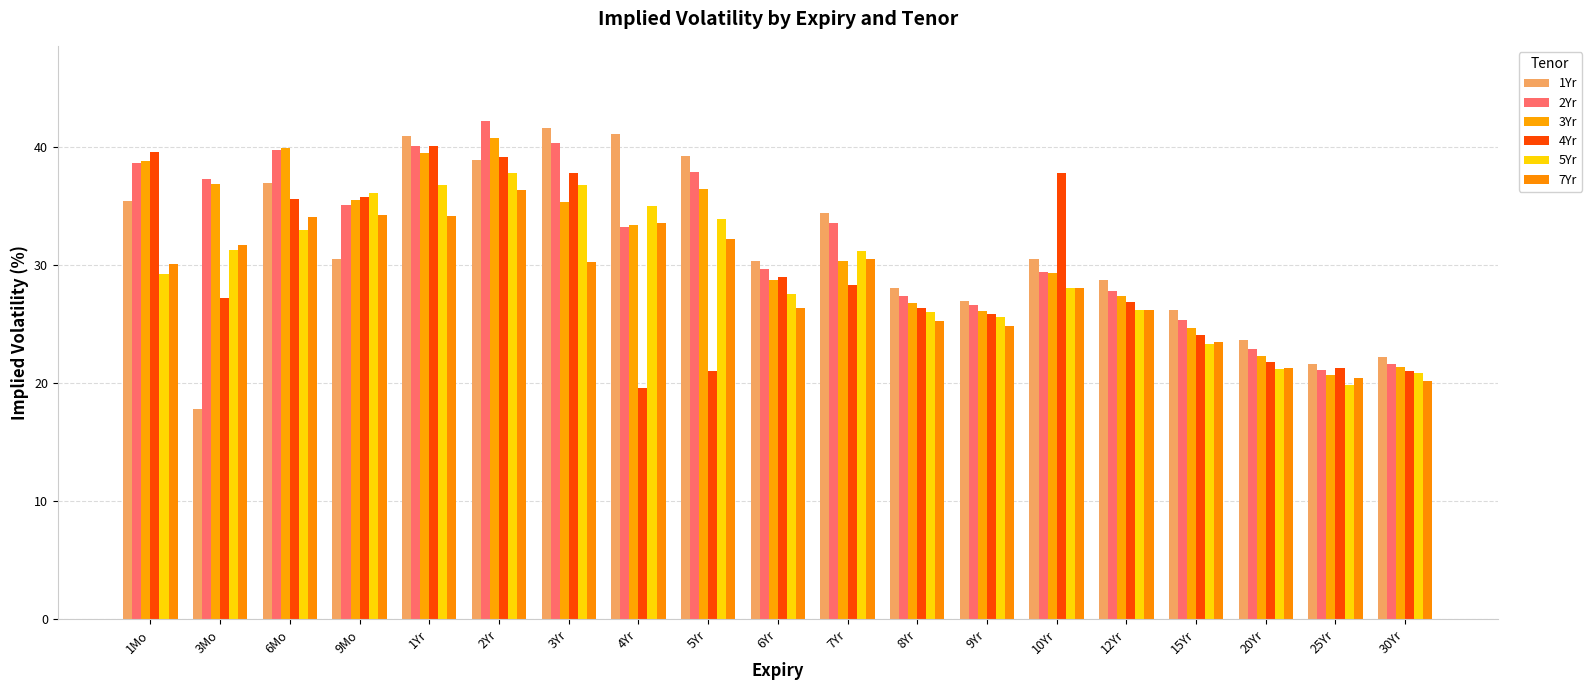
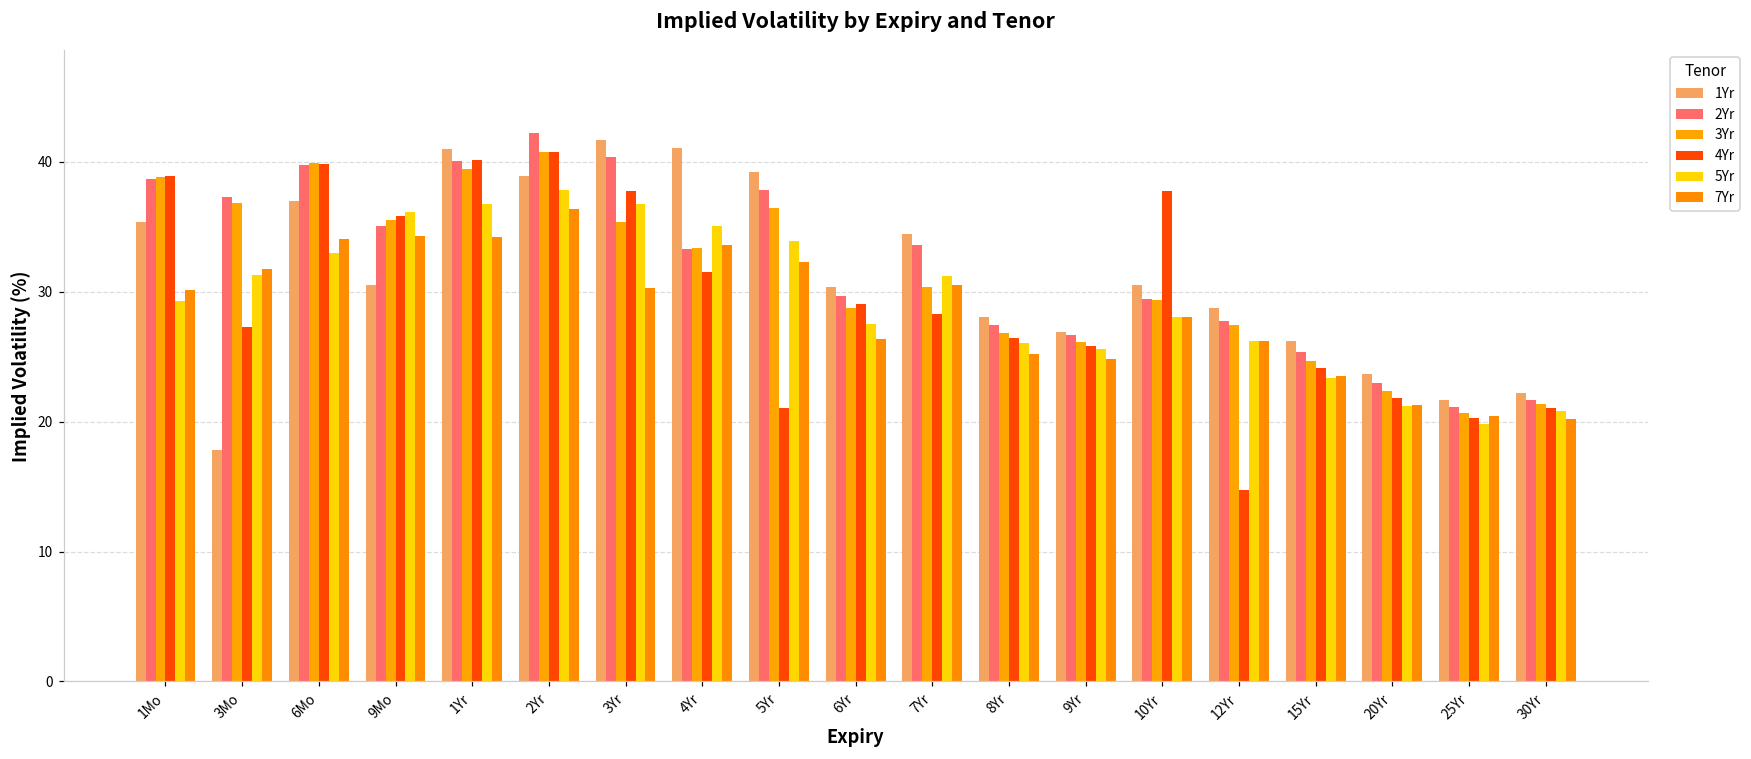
4Yr, 1Mo: 39.6 -> 38.9
4Yr, 6Mo: 35.7 -> 39.8
4Yr, 2Yr: 39.2 -> 40.8
4Yr, 4Yr: 19.6 -> 31.5
4Yr, 12Yr: 26.9 -> 14.7
4Yr, 25Yr: 21.3 -> 20.3
